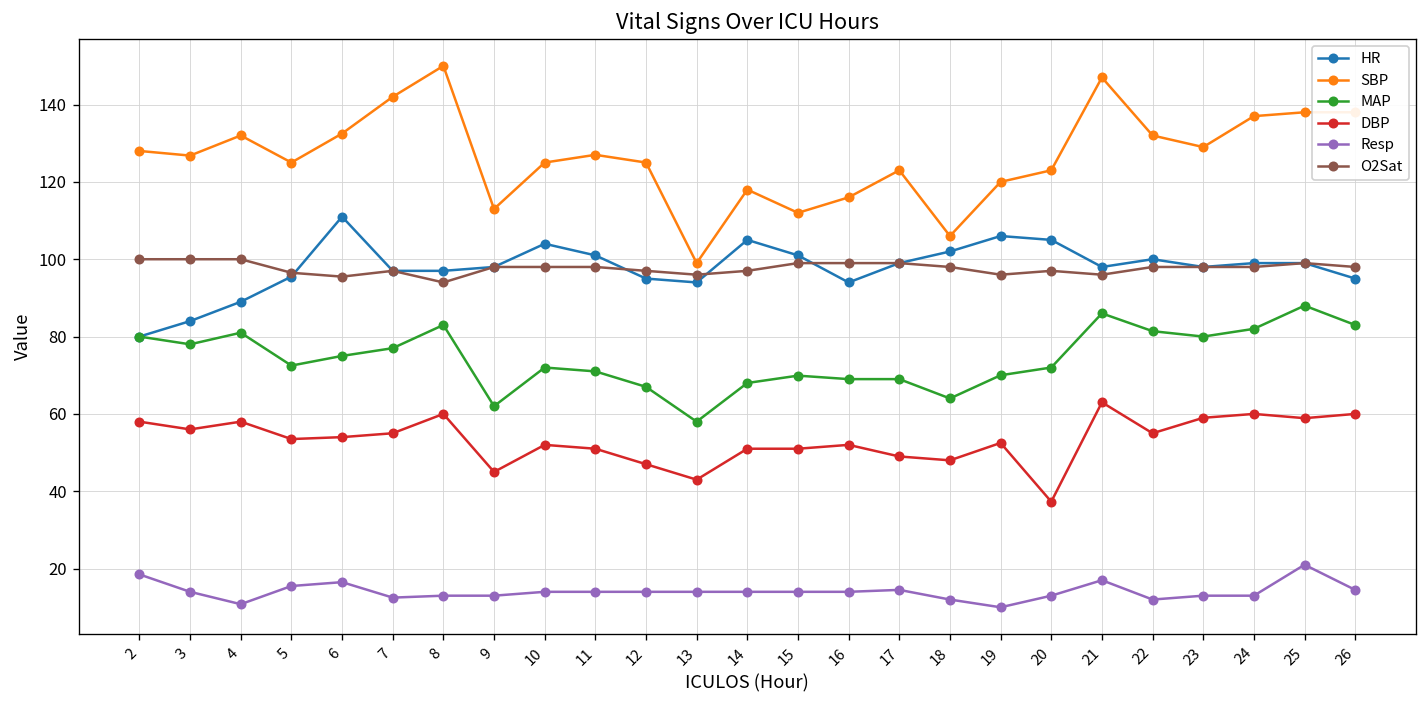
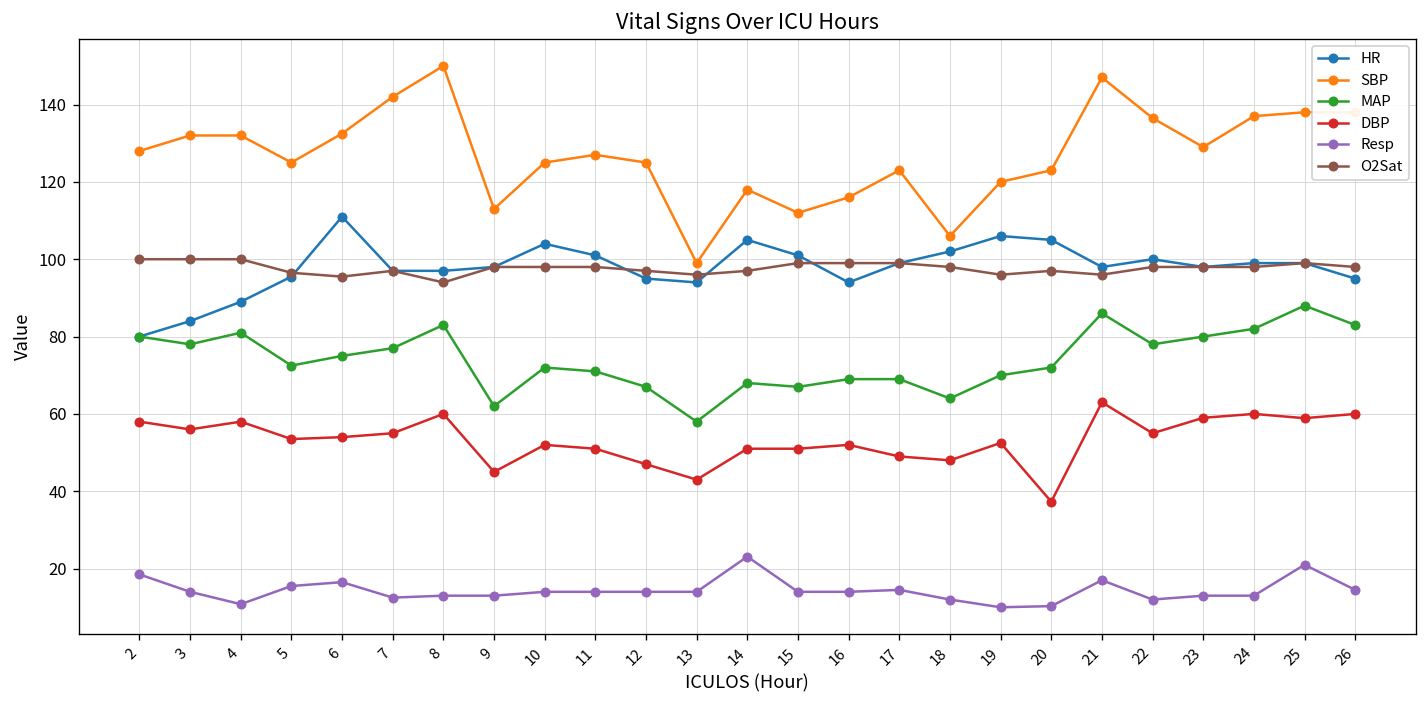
SBP, 3: 127 -> 132
Resp, 14: 14 -> 23
MAP, 15: 70 -> 67
Resp, 20: 13 -> 10
SBP, 22: 132 -> 137
MAP, 22: 81 -> 78
